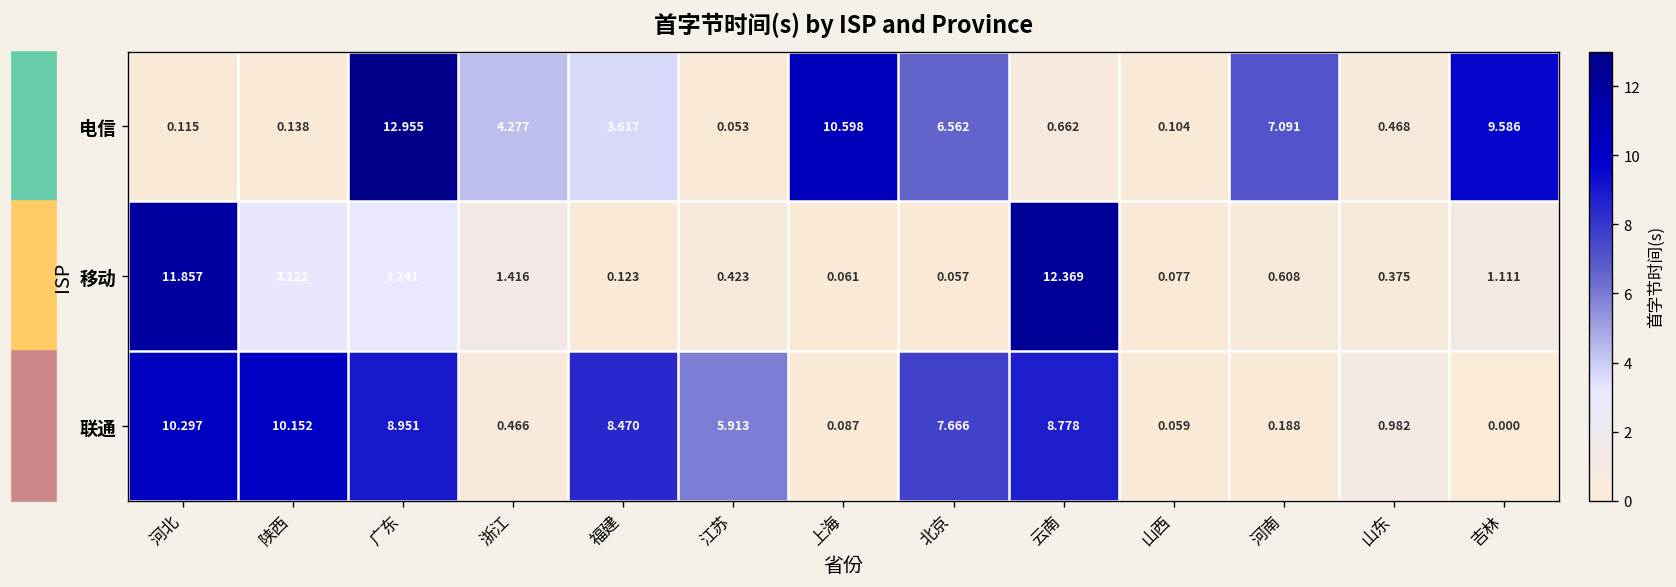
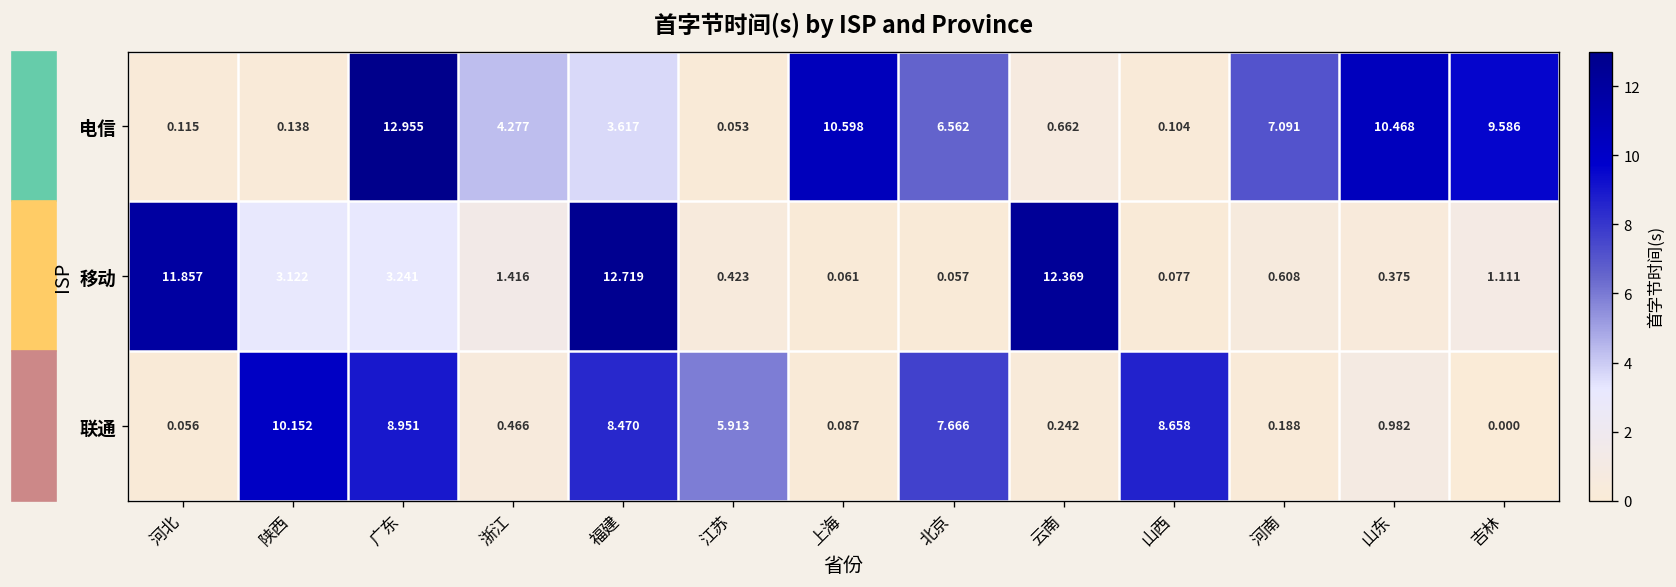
电信, 山东: 0.468 -> 10.468
移动, 福建: 0.123 -> 12.719
联通, 河北: 10.297 -> 0.056
联通, 云南: 8.778 -> 0.242
联通, 山西: 0.059 -> 8.658
